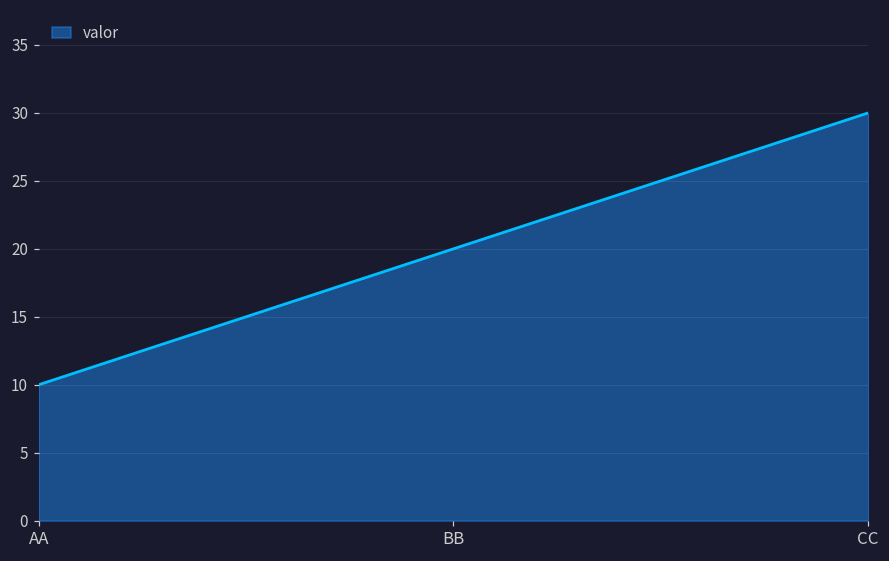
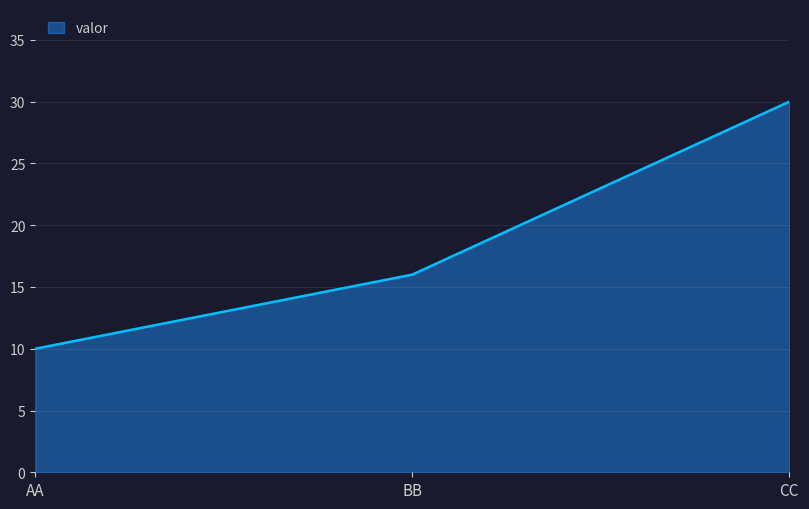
BB: 20 -> 16
